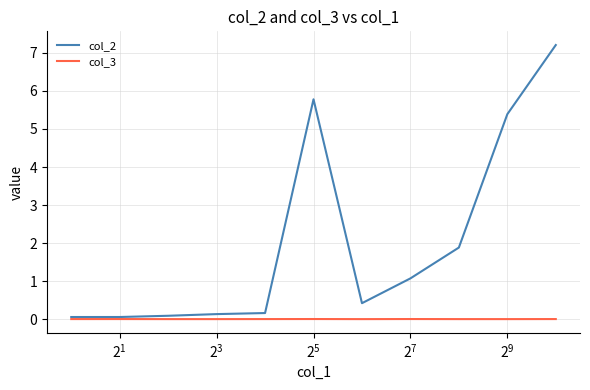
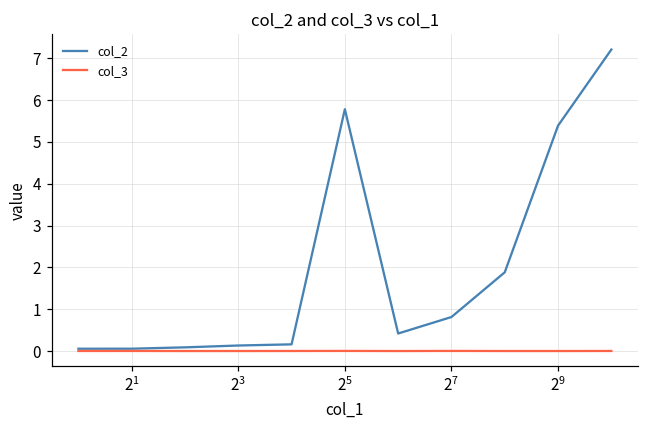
col_2, 2^7: 1.1 -> 0.8
